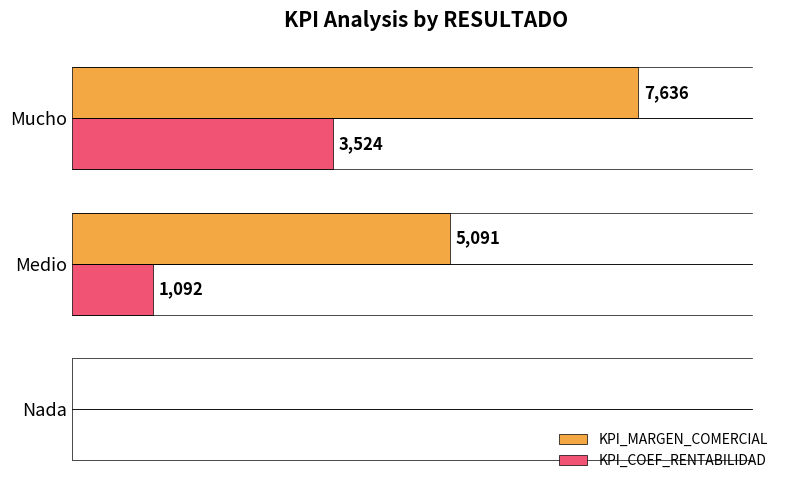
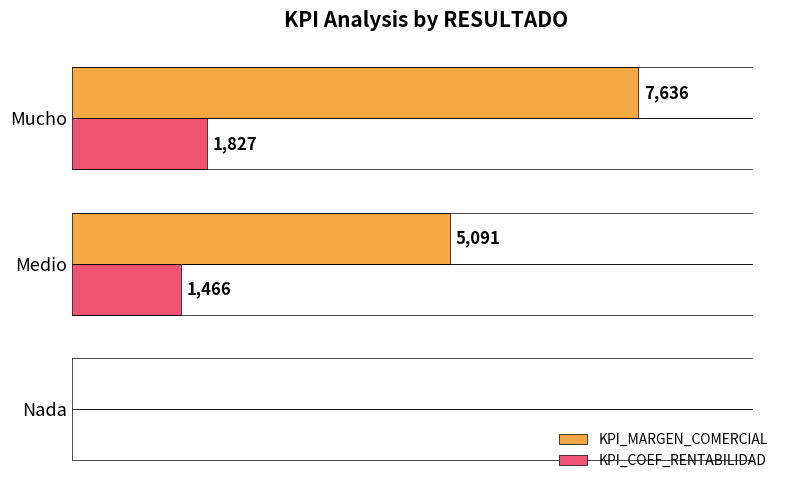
KPI_COEF_RENTABILIDAD, Mucho: 3,524 -> 1,827
KPI_COEF_RENTABILIDAD, Medio: 1,092 -> 1,466
